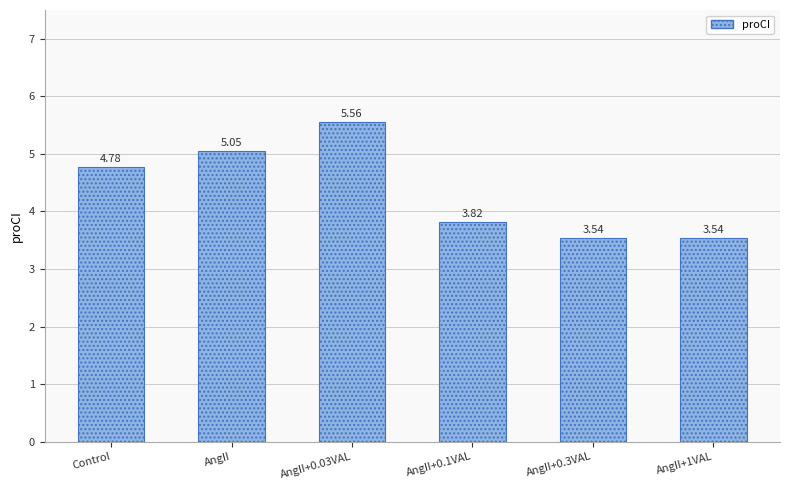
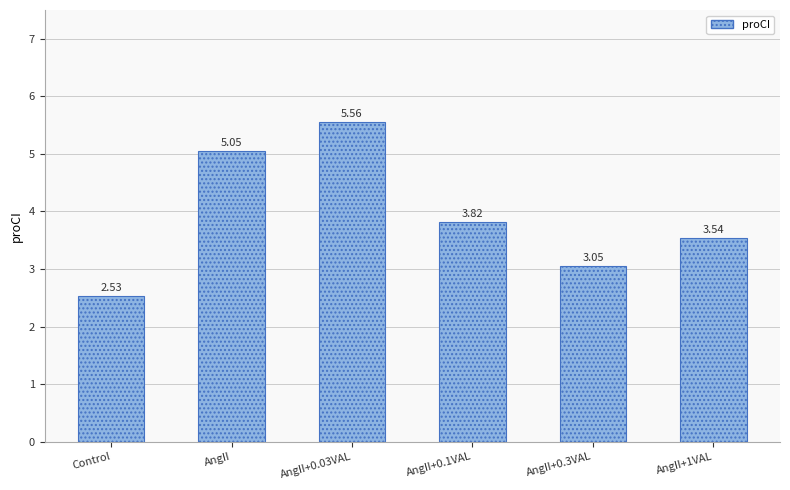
Control: 4.78 -> 2.53
AngII+0.3VAL: 3.54 -> 3.05
